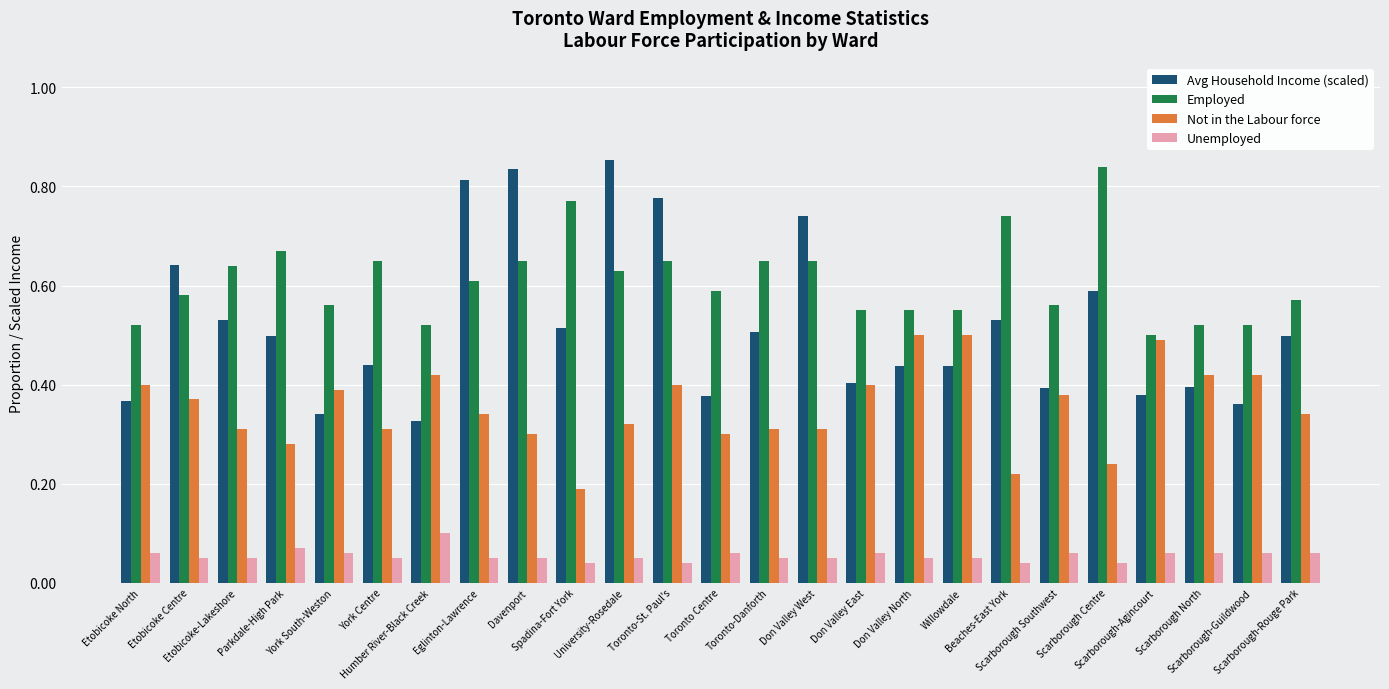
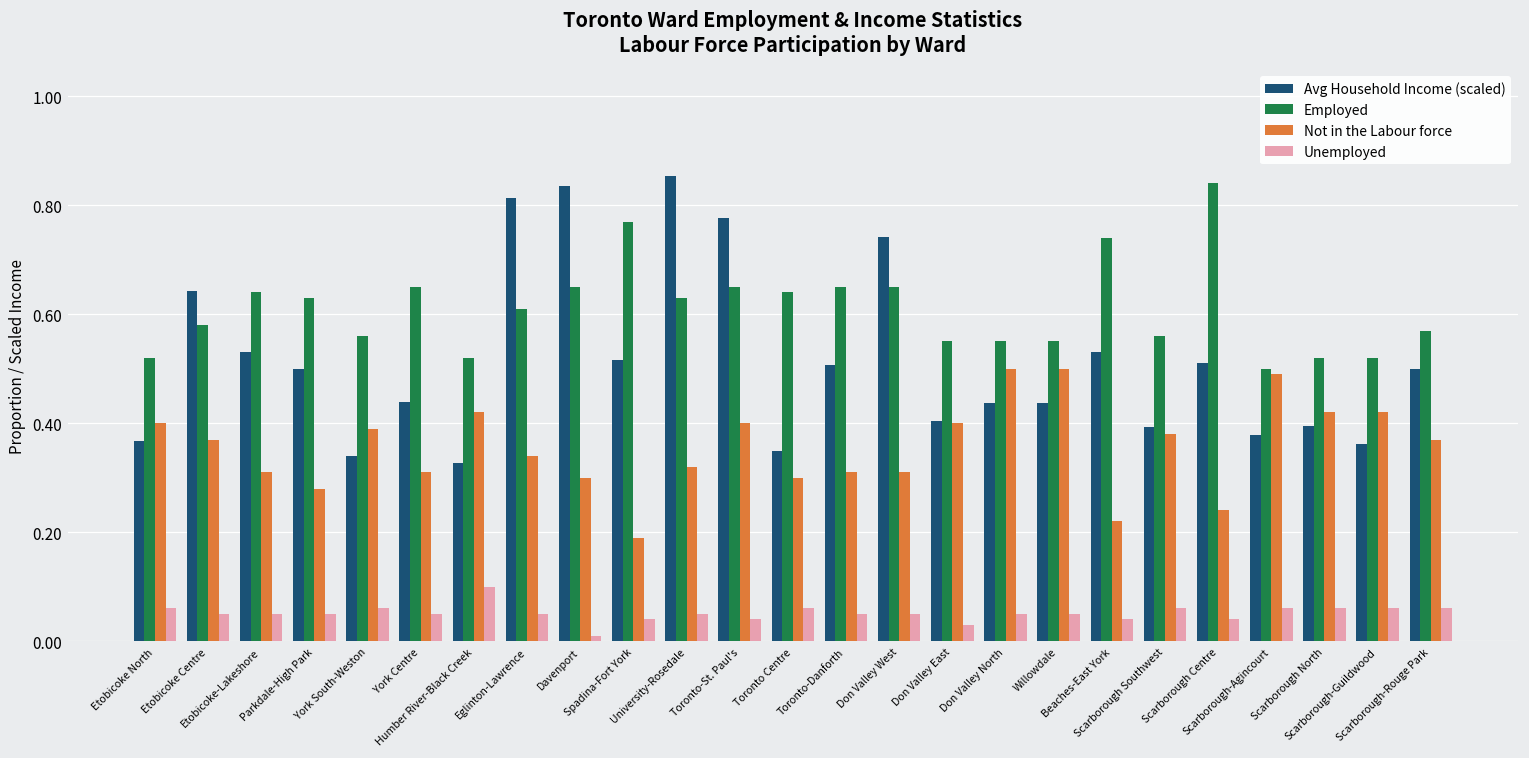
Employed, Parkdale-High Park: 0.67 -> 0.63
Unemployed, Parkdale-High Park: 0.07 -> 0.05
Unemployed, Davenport: 0.05 -> 0.01
Avg Household Income (scaled), Toronto Centre: 0.38 -> 0.35
Employed, Toronto Centre: 0.59 -> 0.64
Unemployed, Don Valley East: 0.06 -> 0.03
Avg Household Income (scaled), Scarborough Centre: 0.59 -> 0.51
Not in the Labour force, Scarborough-Rouge Park: 0.34 -> 0.37
